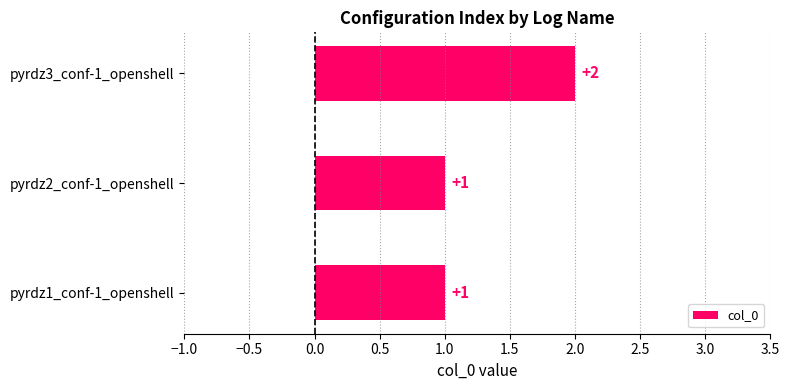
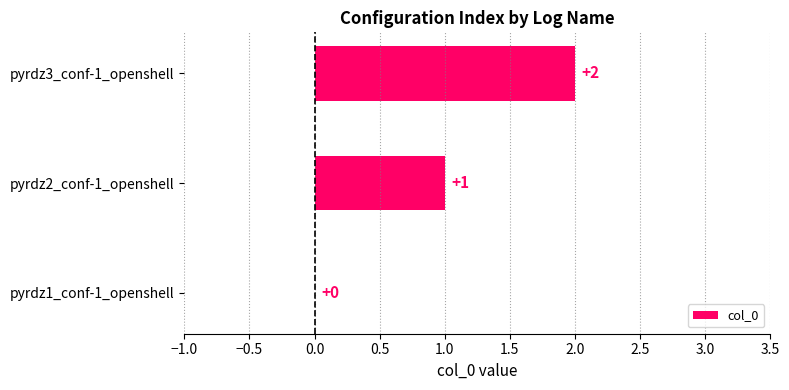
pyrdz1_conf-1_openshell: +1 -> +0
